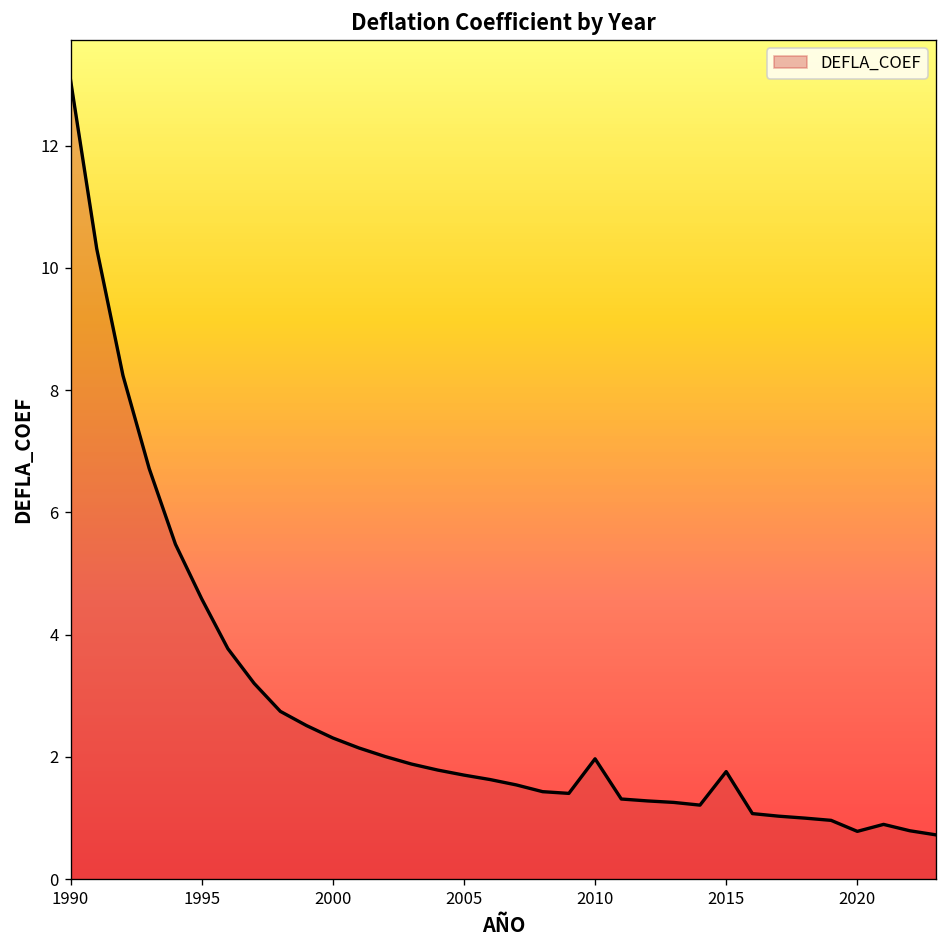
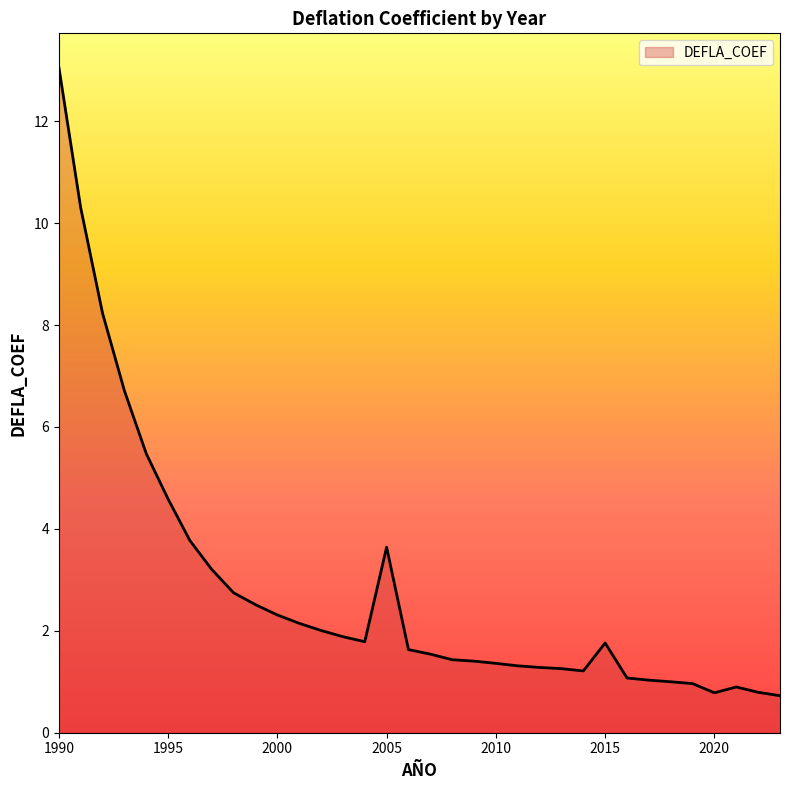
2005: 1.7 -> 3.6
2010: 2.0 -> 1.4
